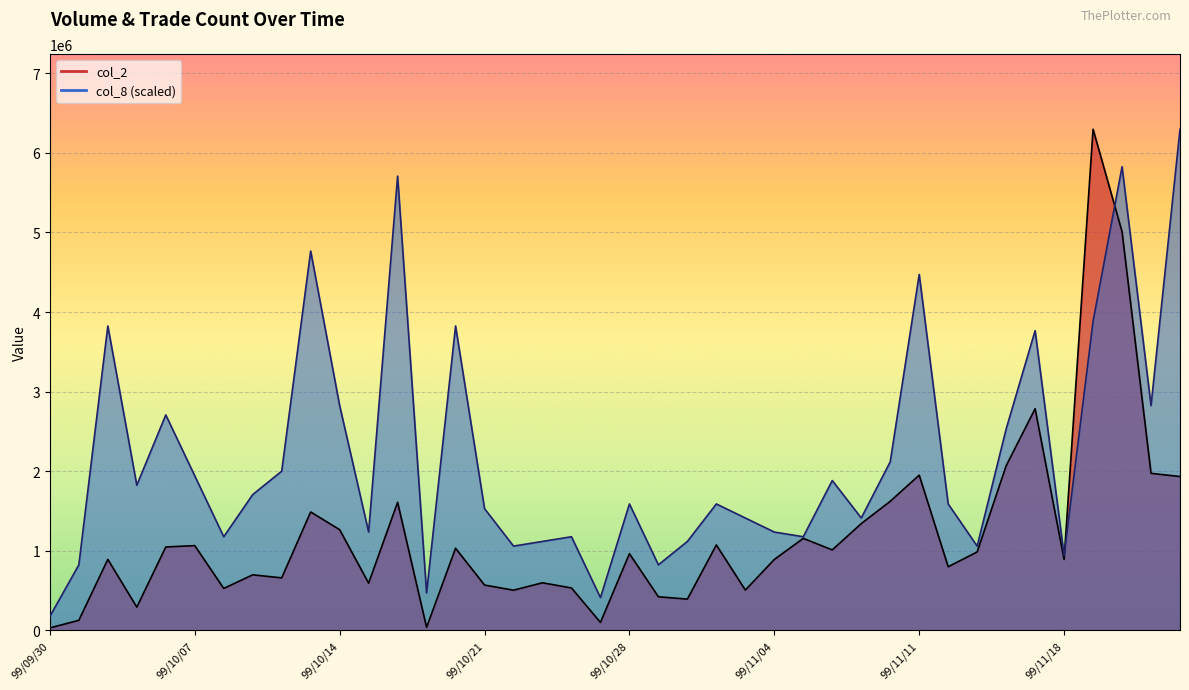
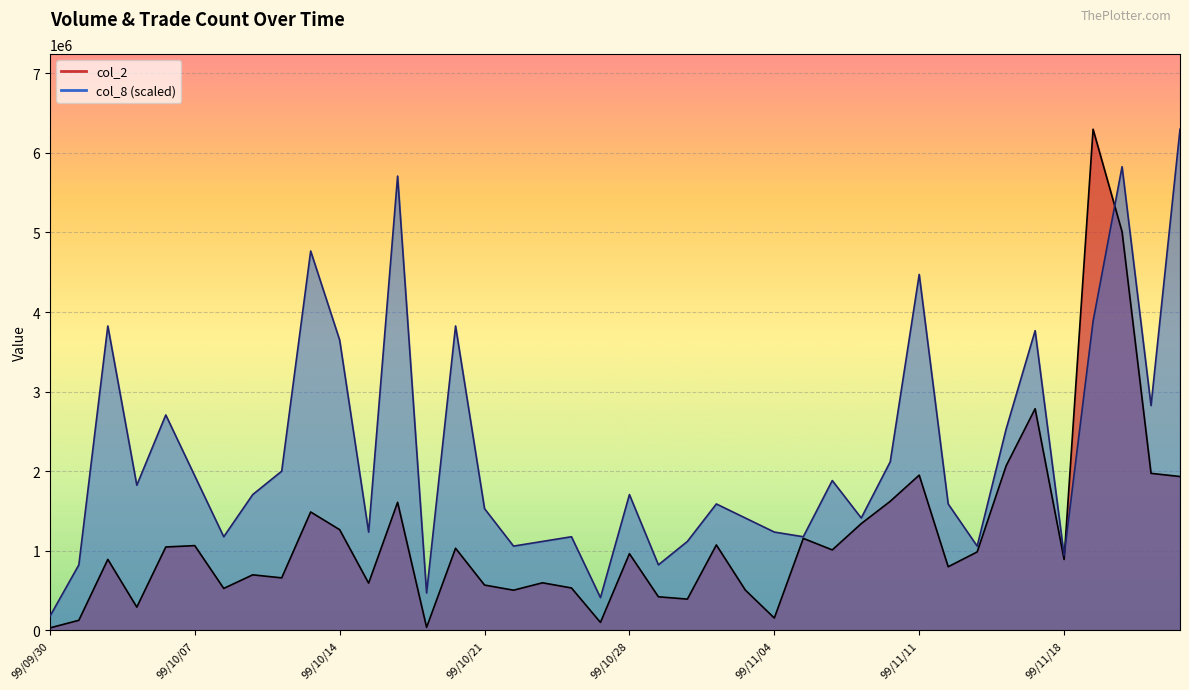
col_8 (scaled), 99/10/14: 2800000 -> 3600000
col_8 (scaled), 99/10/28: 1600000 -> 1700000
col_2, 99/11/04: 900000 -> 200000
